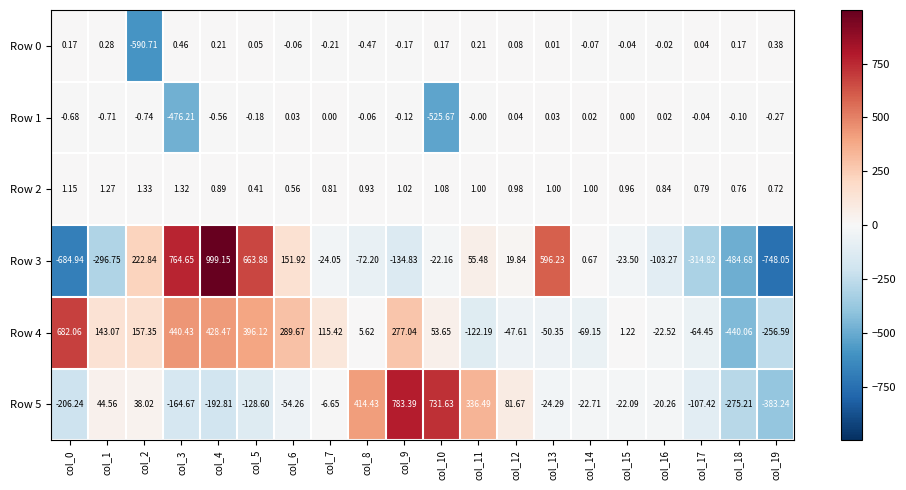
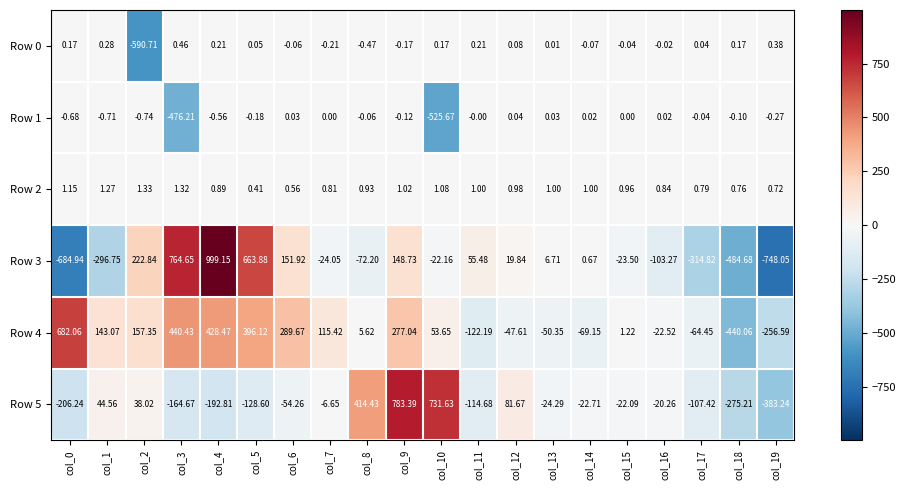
Row 3, col_9: -134.83 -> 148.73
Row 3, col_13: 596.23 -> 6.71
Row 5, col_11: 336.49 -> -114.68
